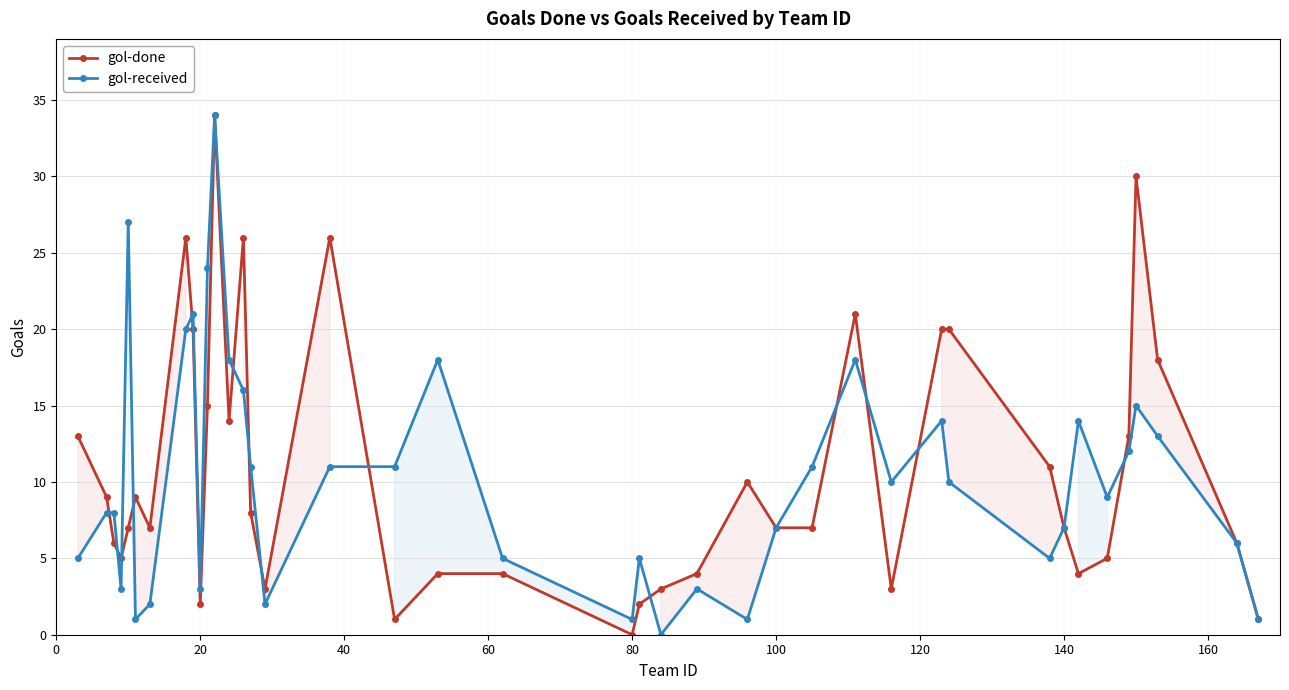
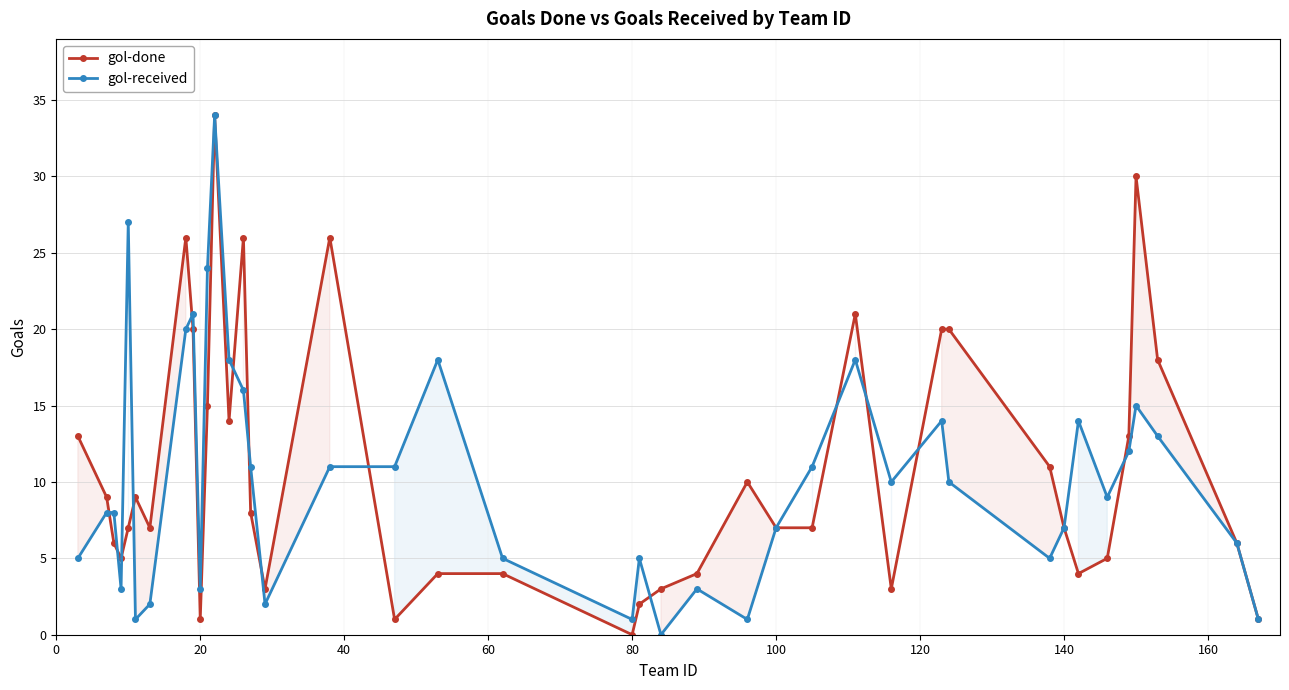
gol-done, 20: 2 -> 1
